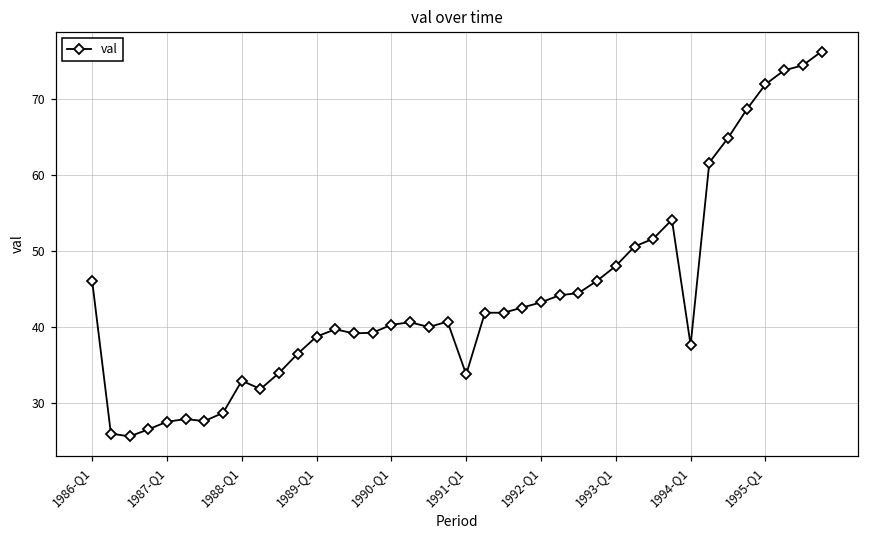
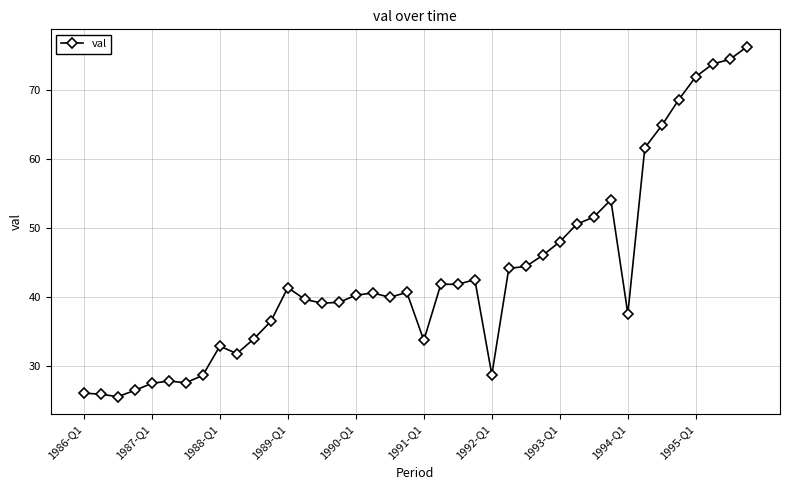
1986-Q1: 46 -> 26
1989-Q1: 39 -> 41
1992-Q1: 43 -> 29
